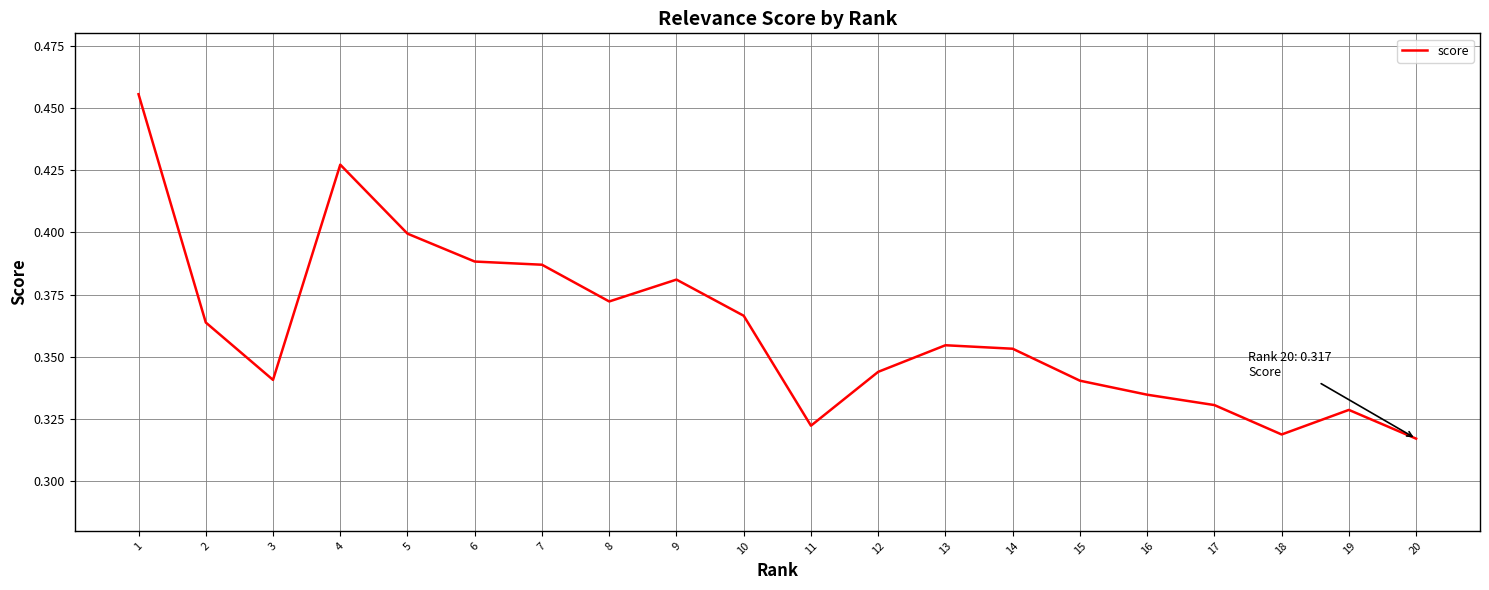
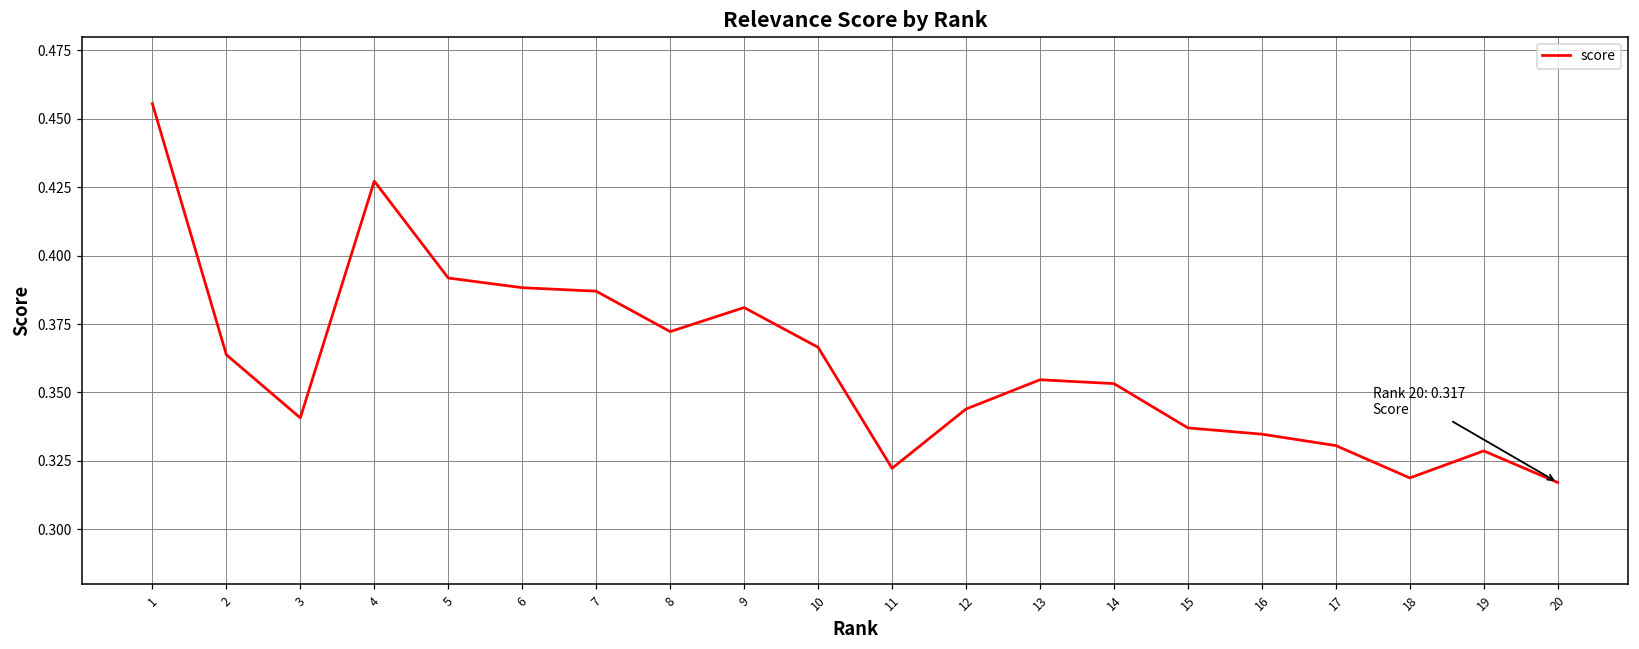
5: 0.399 -> 0.392
15: 0.340 -> 0.337
